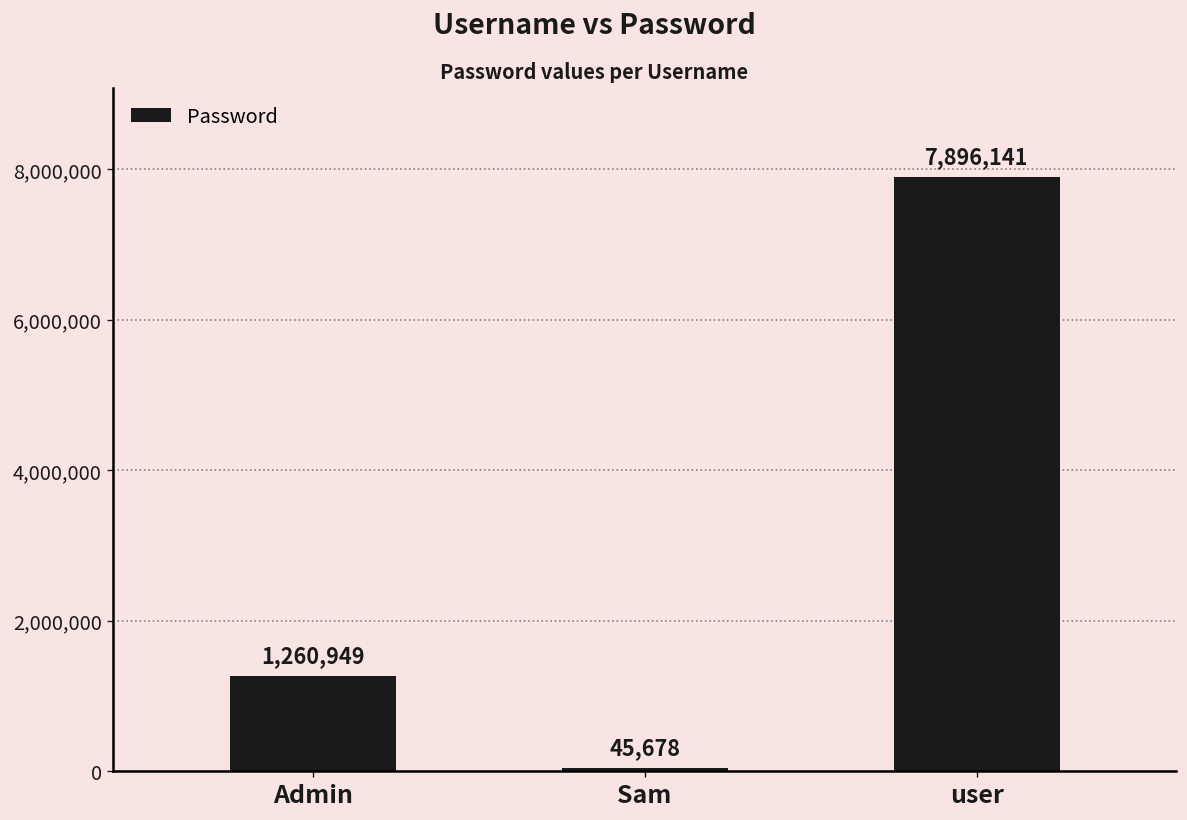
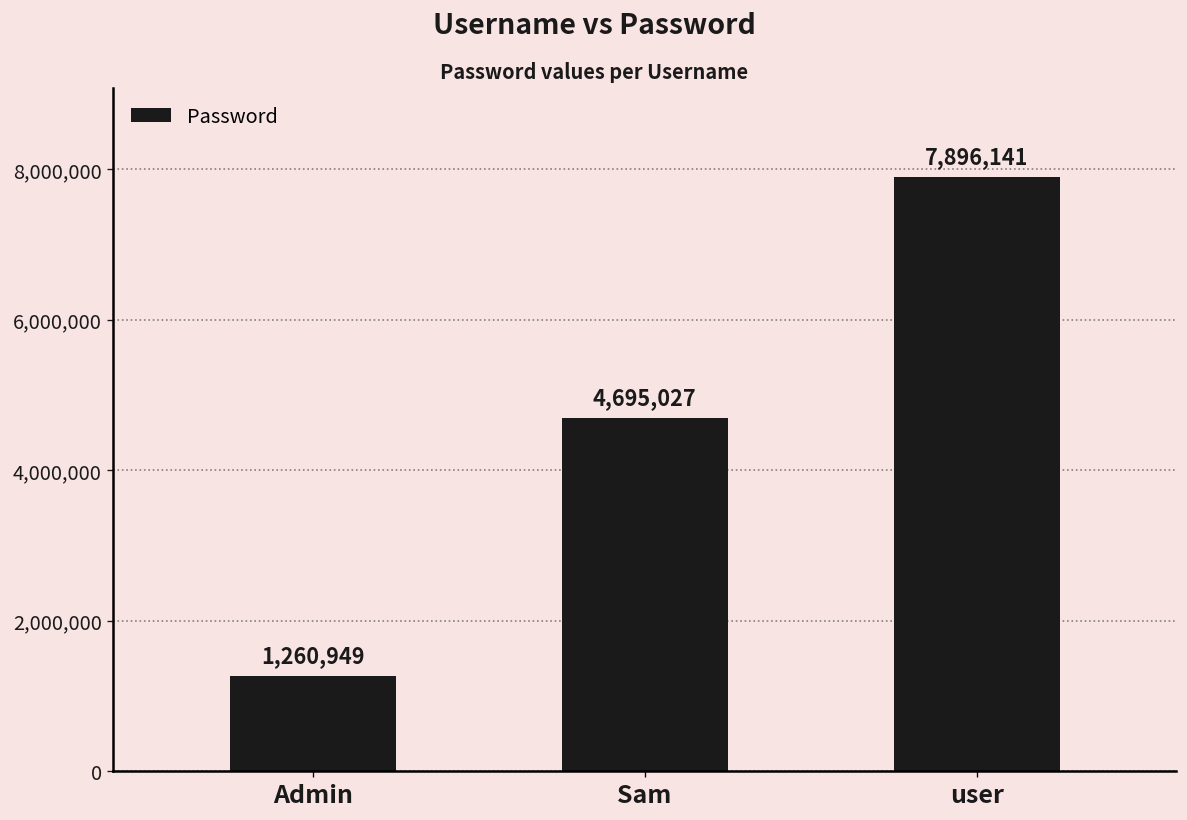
Sam: 45,678 -> 4,695,027
